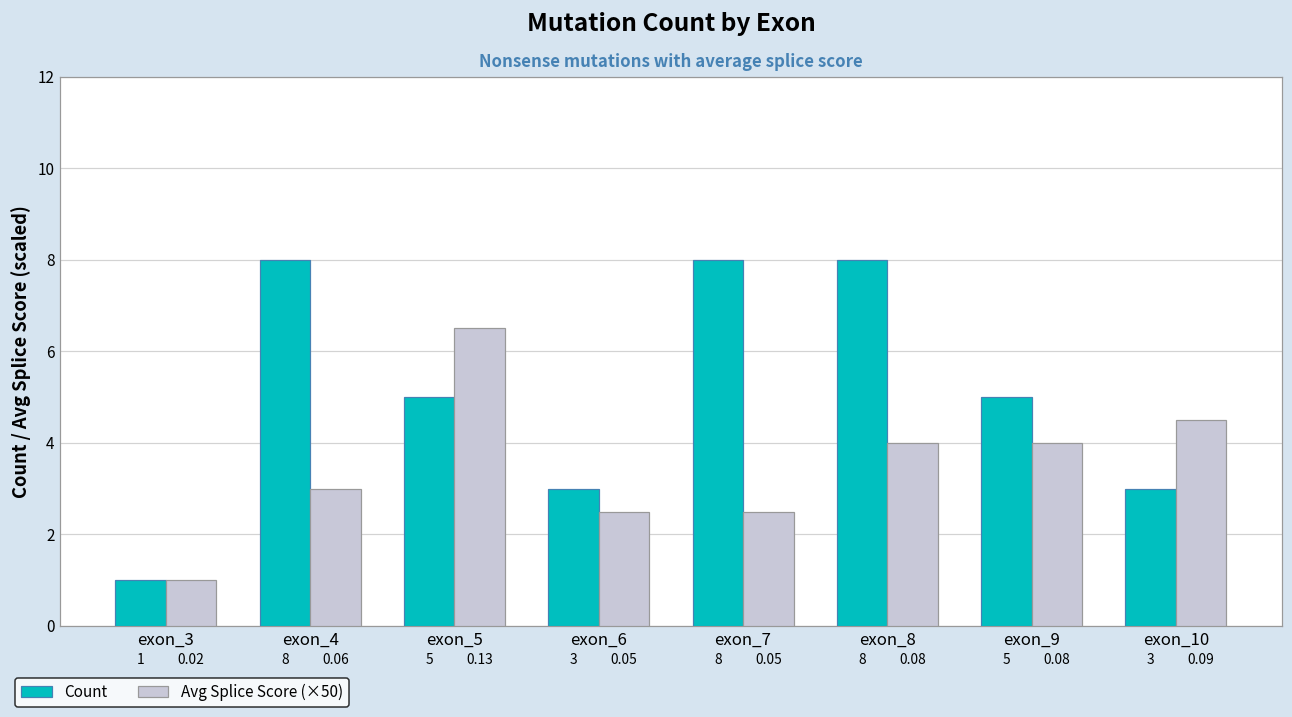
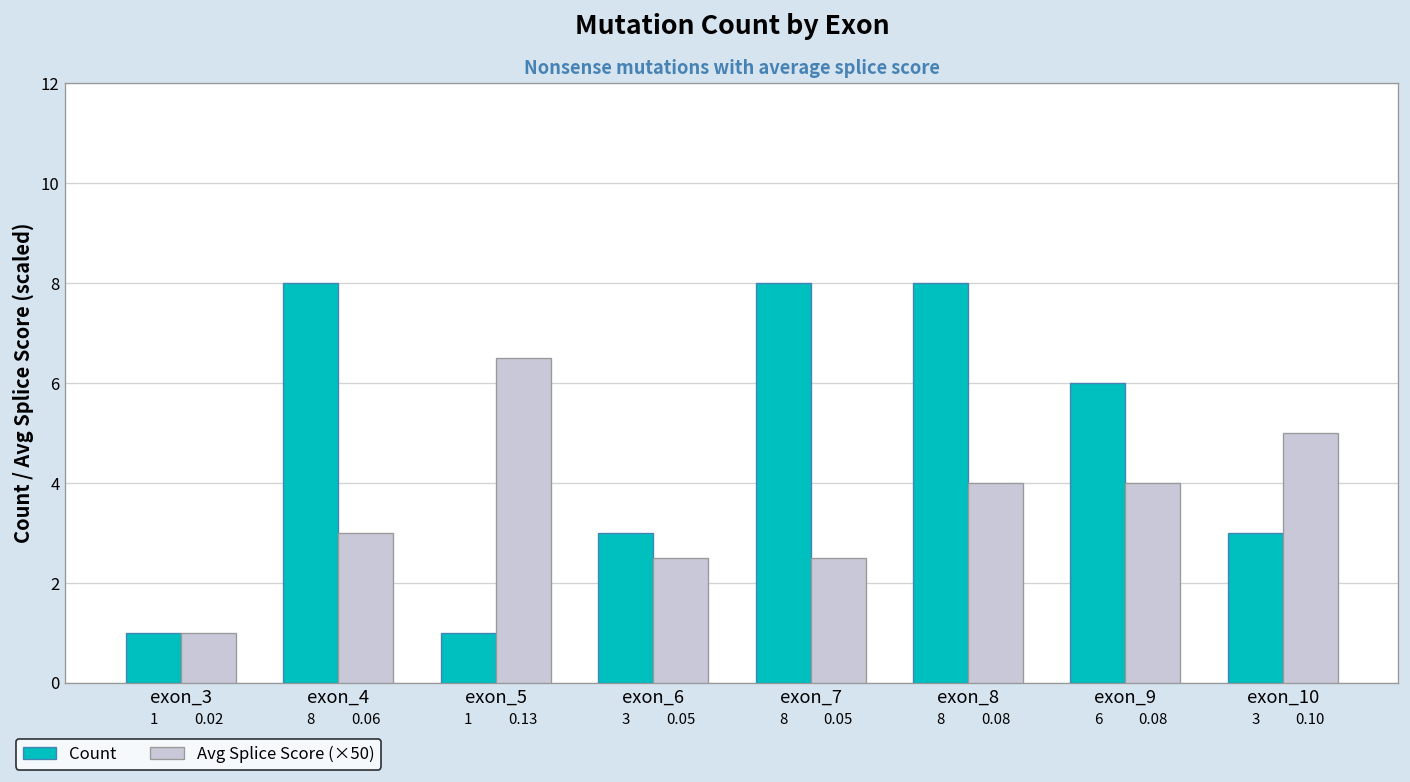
Count, exon_5: 5 -> 1
Count, exon_9: 5 -> 6
Avg Splice Score (×50), exon_10: 0.09 -> 0.10
